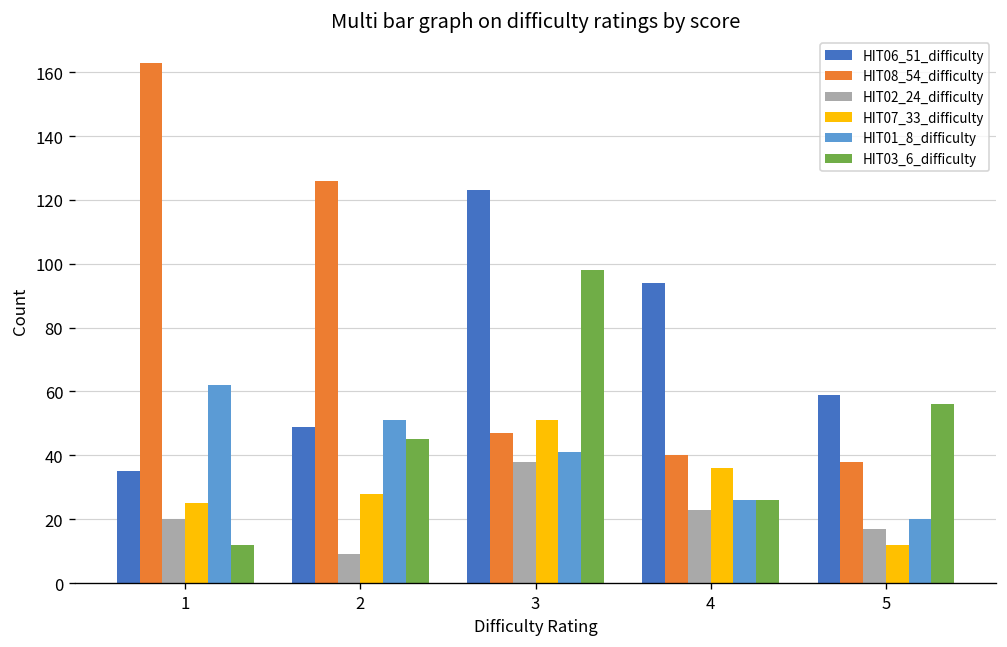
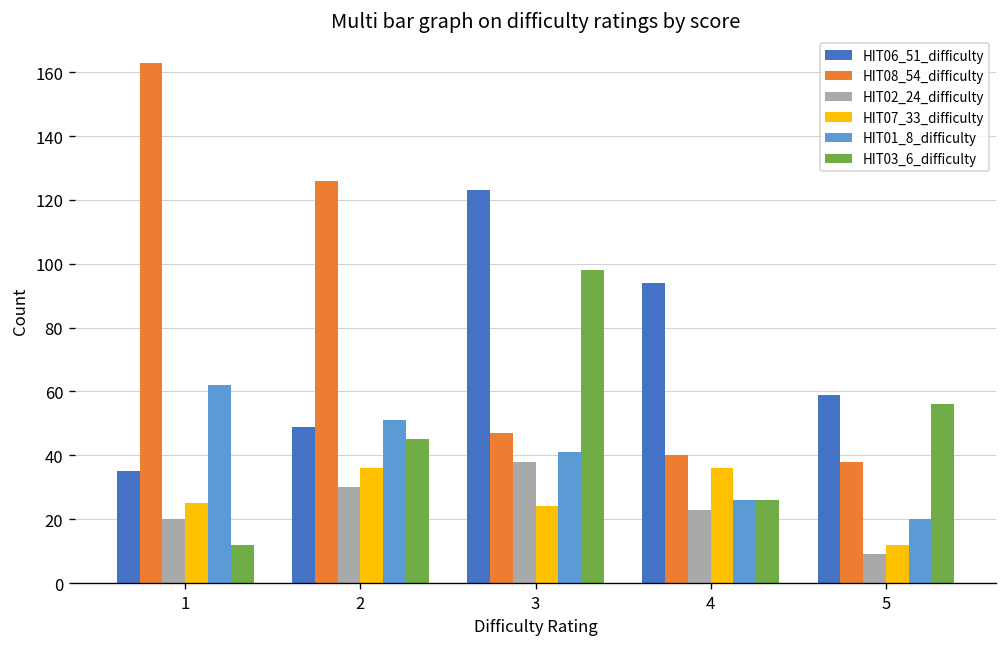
HIT02_24_difficulty, 2: 9 -> 30
HIT07_33_difficulty, 2: 28 -> 36
HIT07_33_difficulty, 3: 51 -> 24
HIT02_24_difficulty, 5: 17 -> 9
